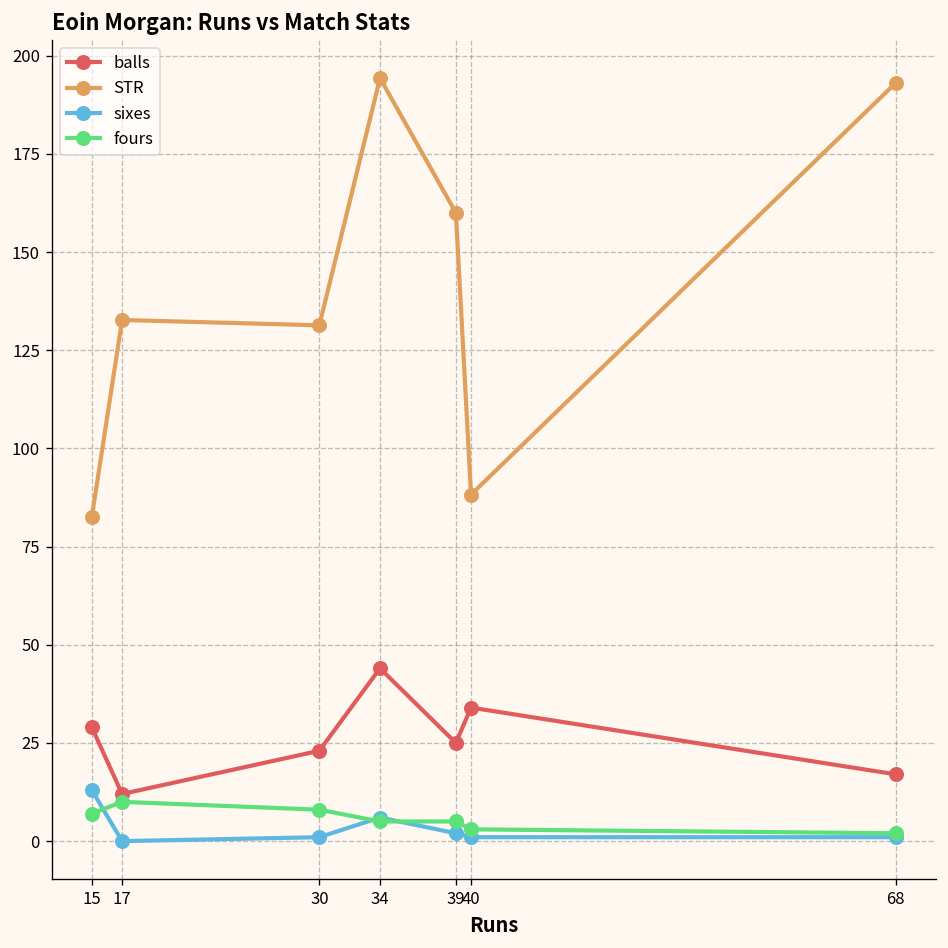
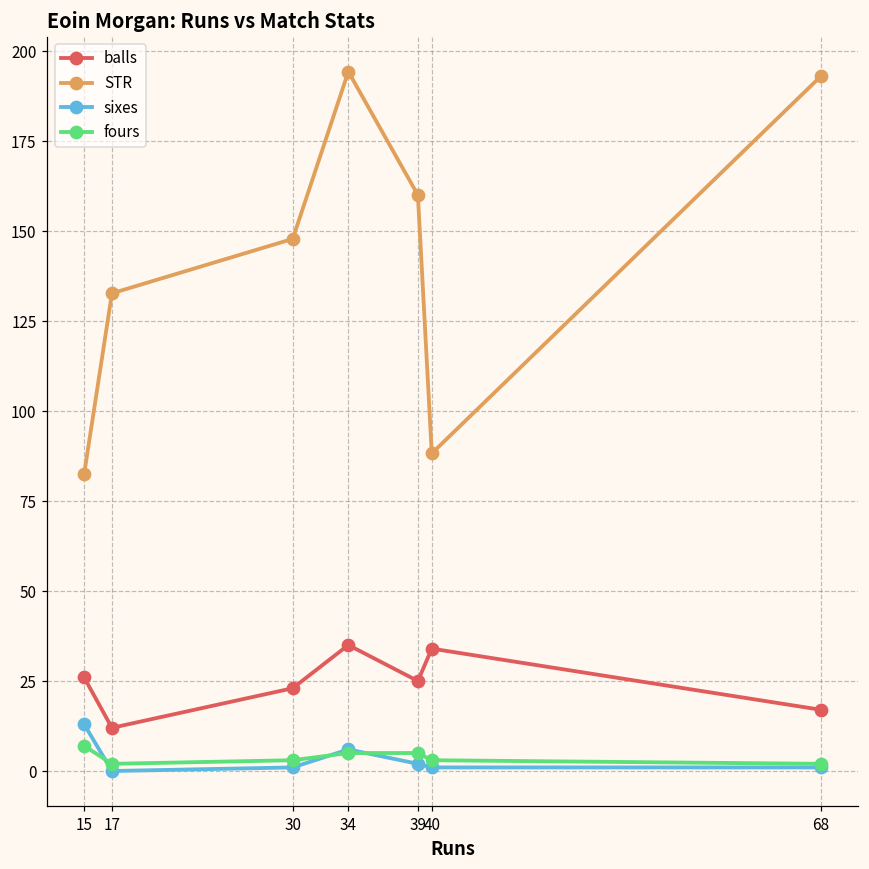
balls, 15: 29 -> 26
fours, 17: 10 -> 2
STR, 30: 131 -> 148
fours, 30: 8 -> 3
balls, 34: 44 -> 35
